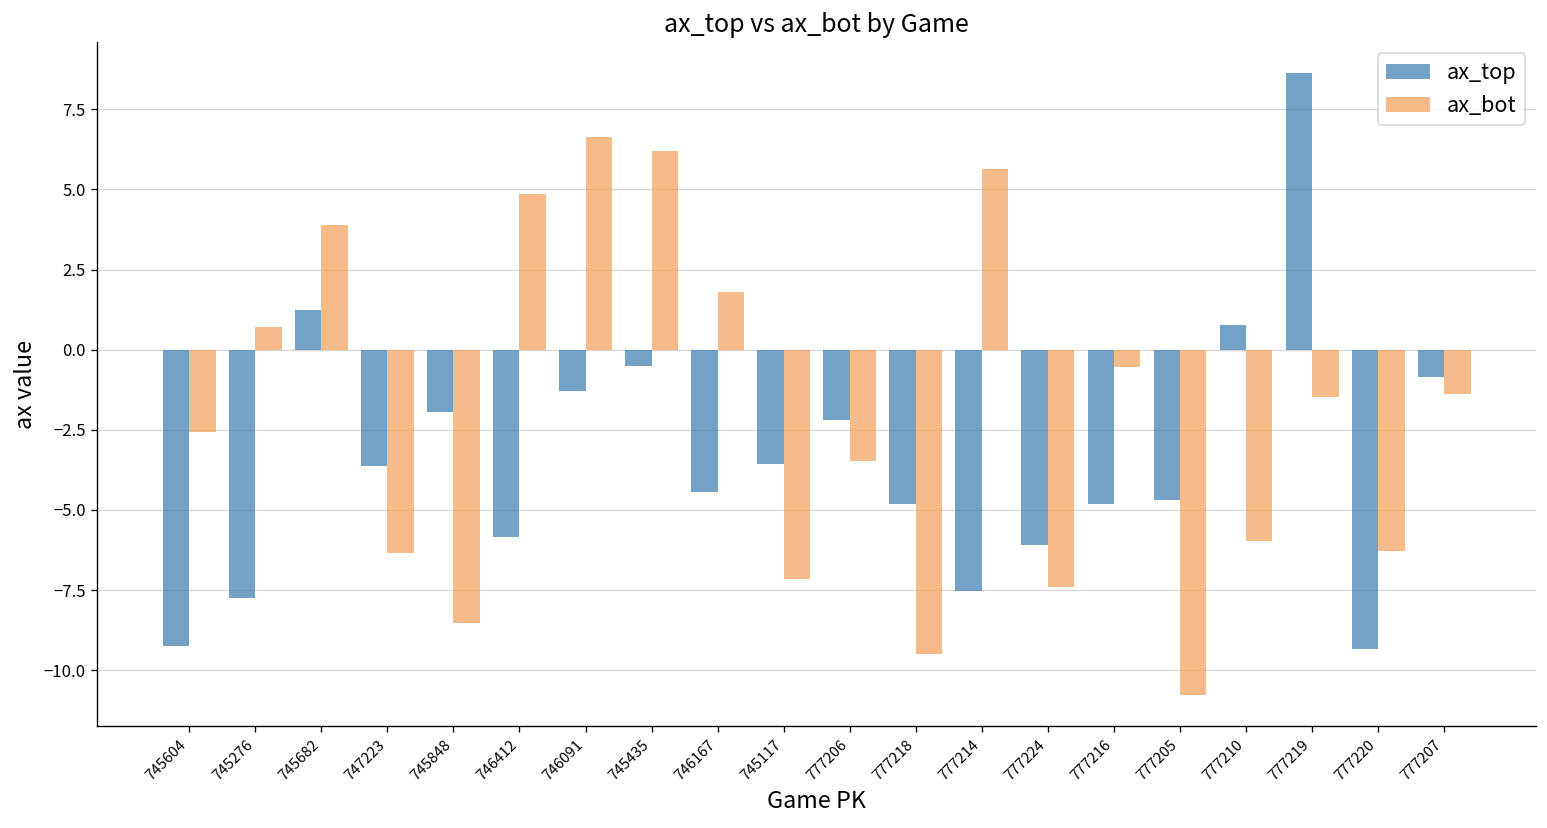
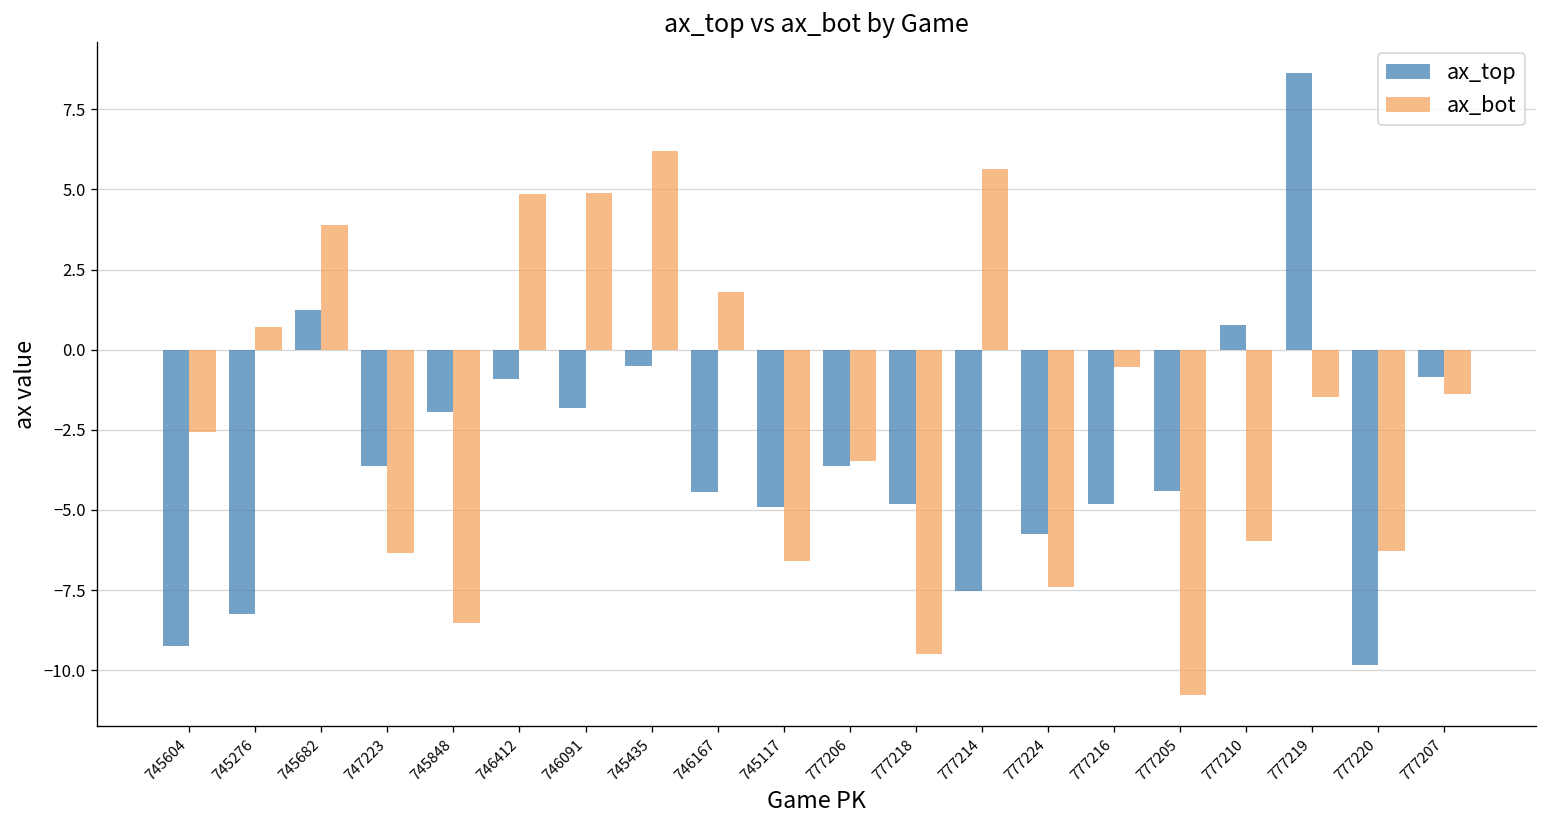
ax_top, 745276: -7.8 -> -8.2
ax_top, 746412: -5.8 -> -0.9
ax_top, 746091: -1.3 -> -1.8
ax_bot, 746091: 6.6 -> 4.9
ax_top, 745117: -3.6 -> -4.9
ax_bot, 745117: -7.2 -> -6.6
ax_top, 777206: -2.2 -> -3.6
ax_top, 777224: -6.1 -> -5.7
ax_top, 777205: -4.7 -> -4.4
ax_top, 777220: -9.4 -> -9.8
